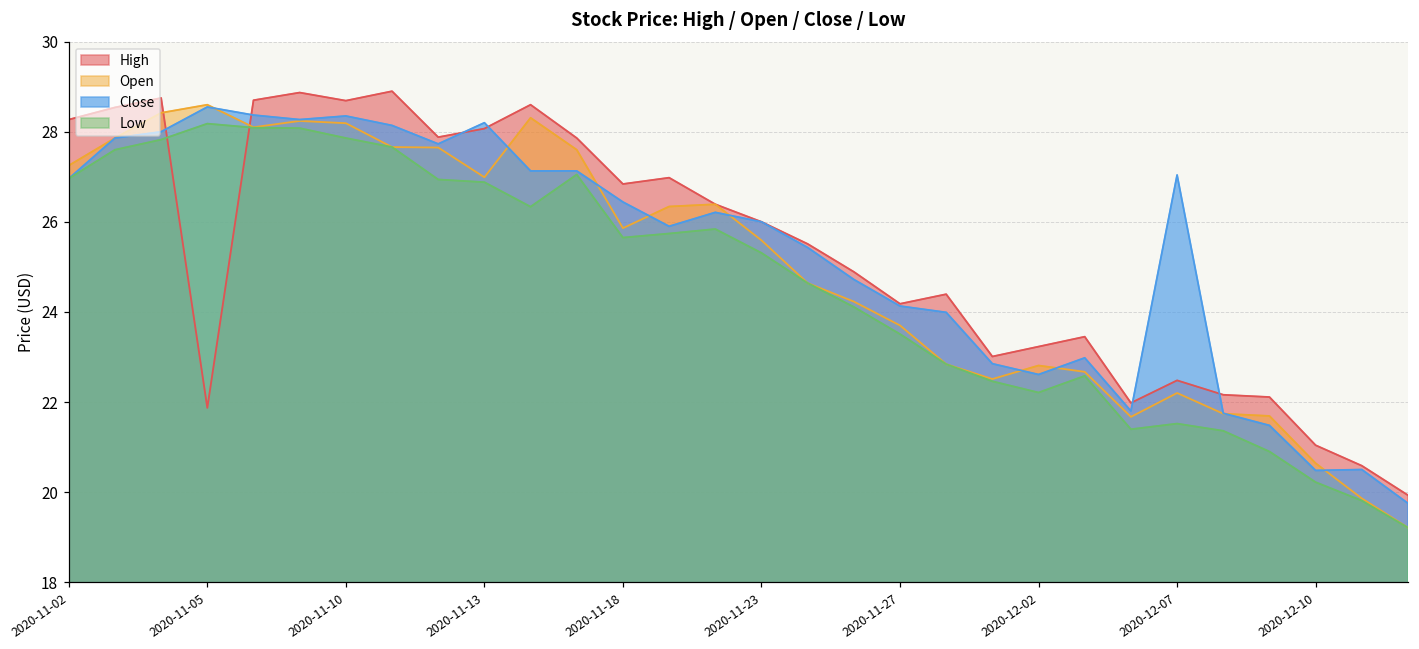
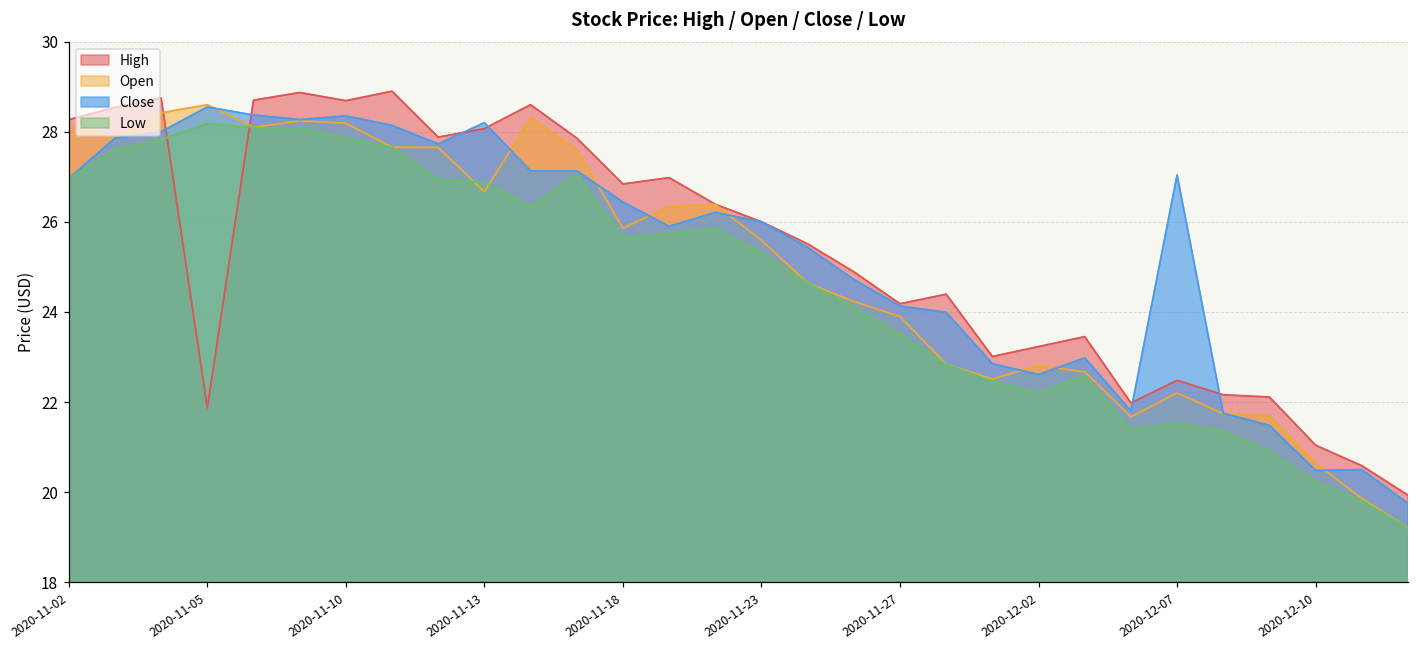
Open, 2020-11-02: 27.3 -> 28.1
Open, 2020-11-13: 27.0 -> 26.7
Open, 2020-11-27: 23.7 -> 23.9
